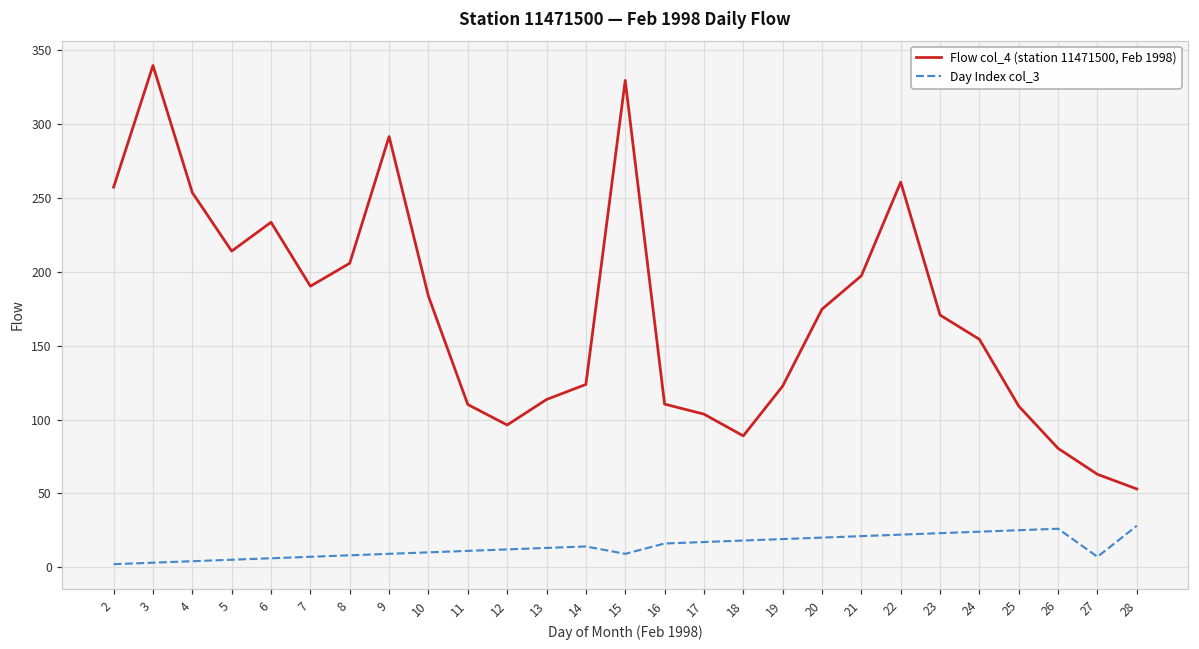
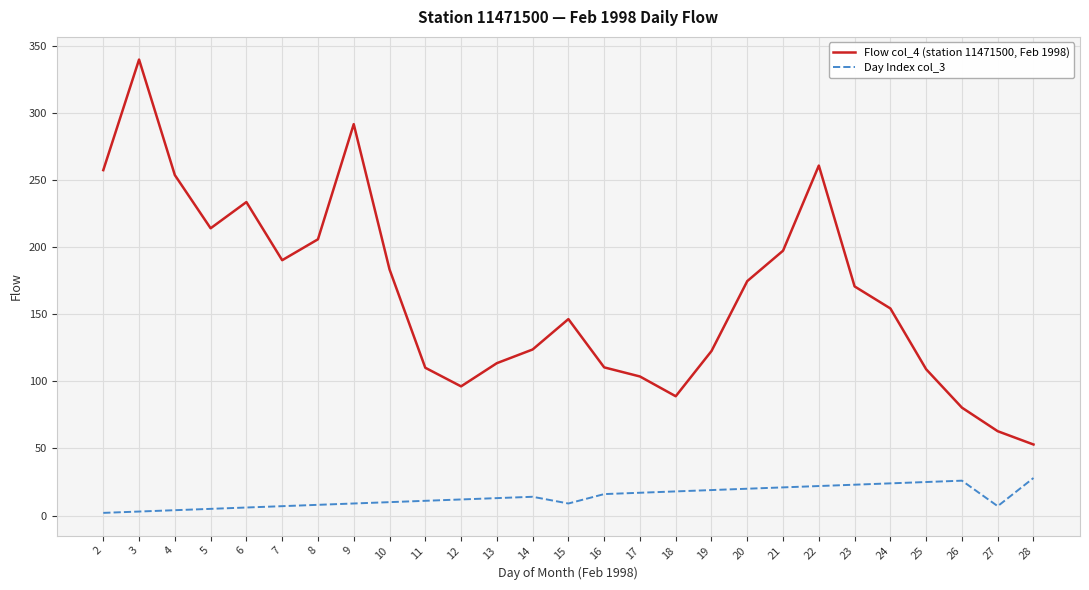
Flow col_4 (station 11471500, Feb 1998), 15: 330 -> 146
